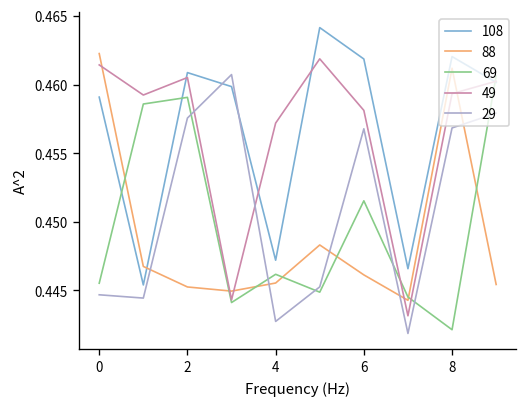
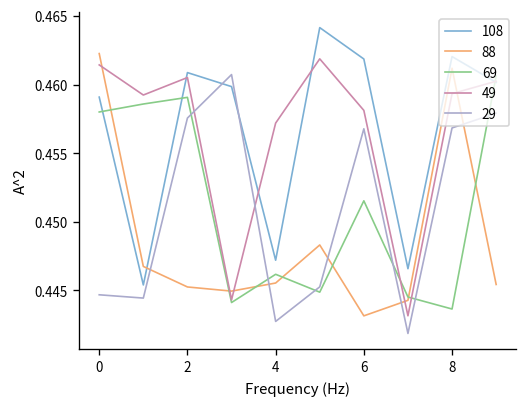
69, 0: 0.4455 -> 0.4580
88, 6: 0.4461 -> 0.4431
69, 8: 0.4421 -> 0.4436
